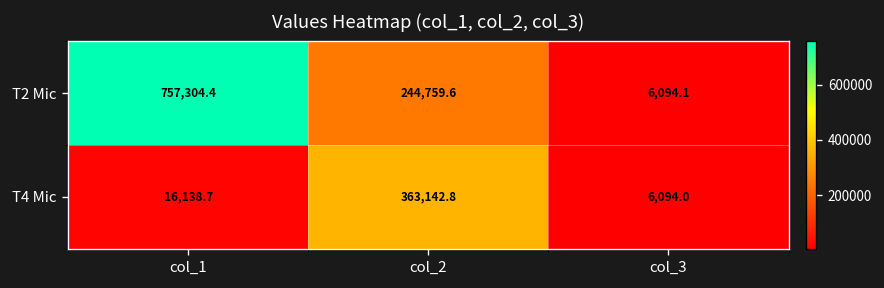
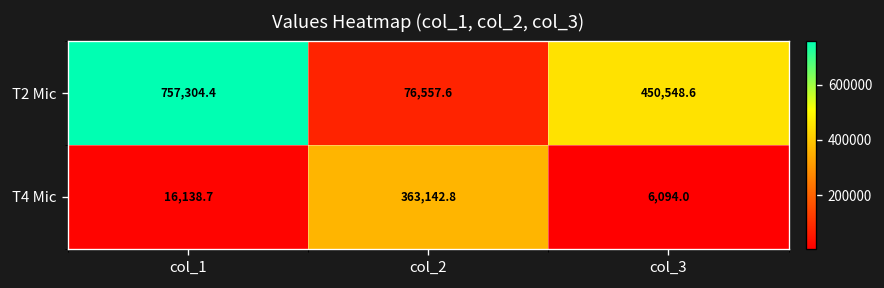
T2 Mic, col_2: 244,759.6 -> 76,557.6
T2 Mic, col_3: 6,094.1 -> 450,548.6
